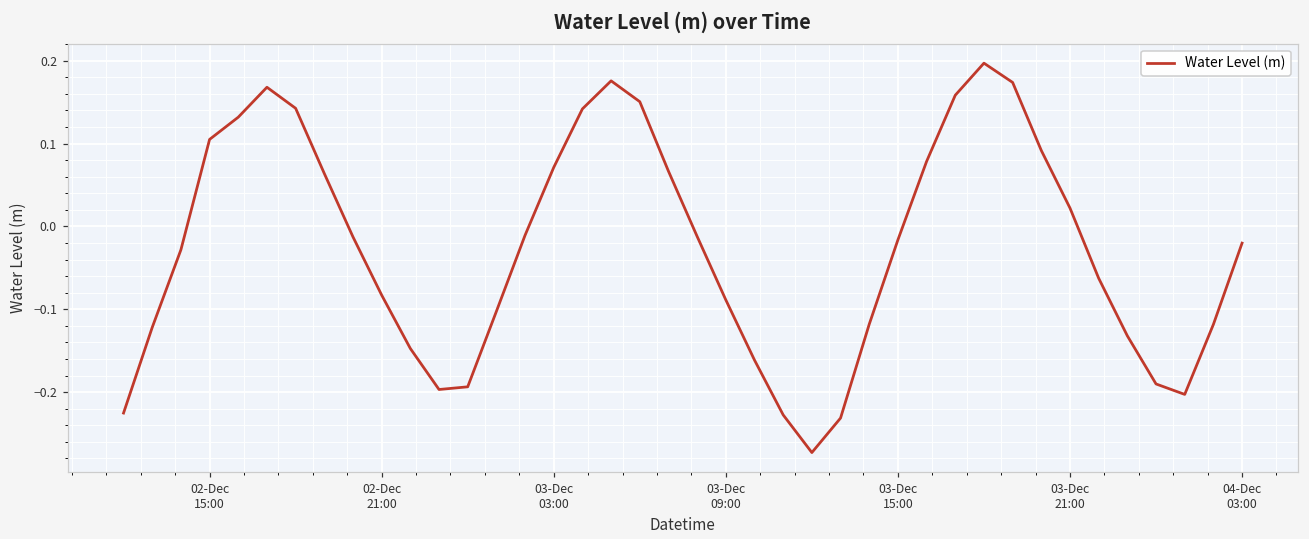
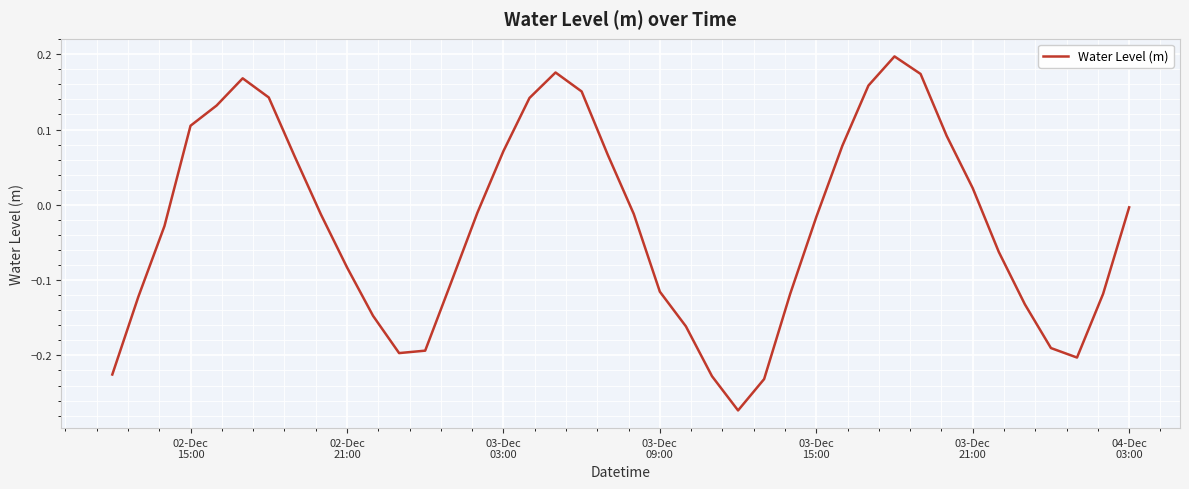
03-Dec 09:00: -0.09 -> -0.12
04-Dec 03:00: -0.02 -> 0.00
